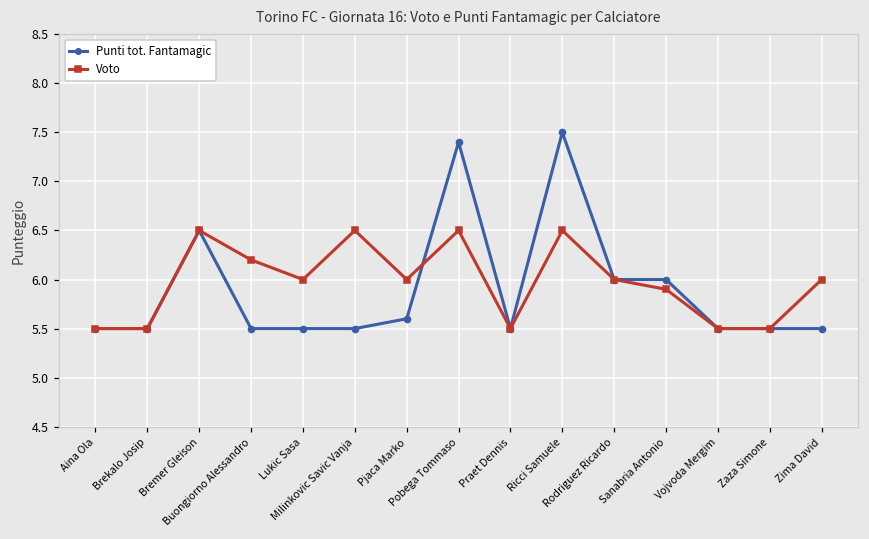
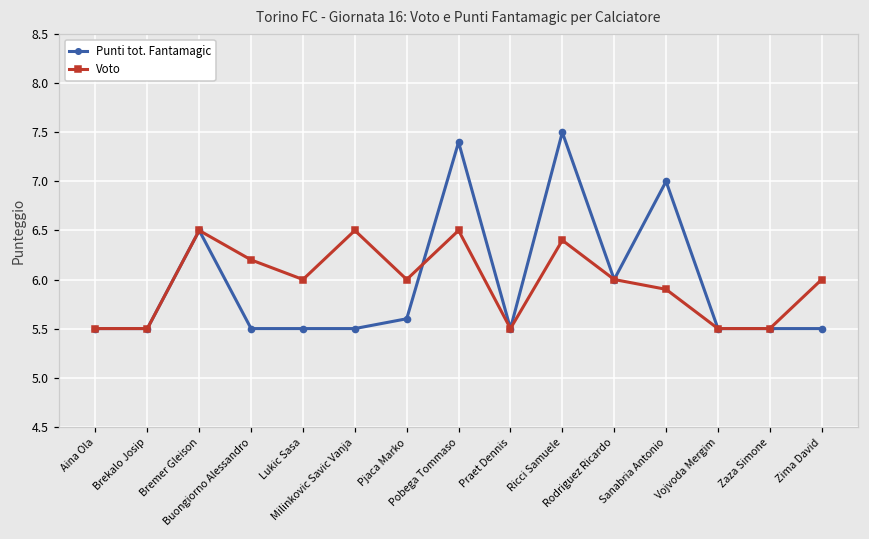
Voto, Ricci Samuele: 6.5 -> 6.4
Punti tot. Fantamagic, Sanabria Antonio: 6 -> 7
